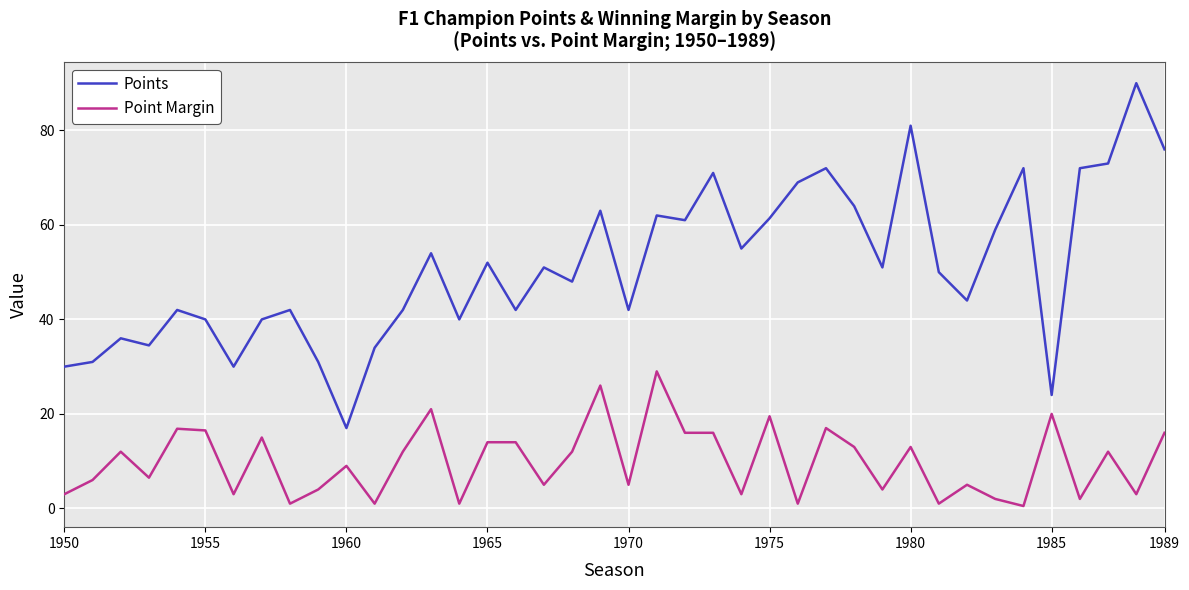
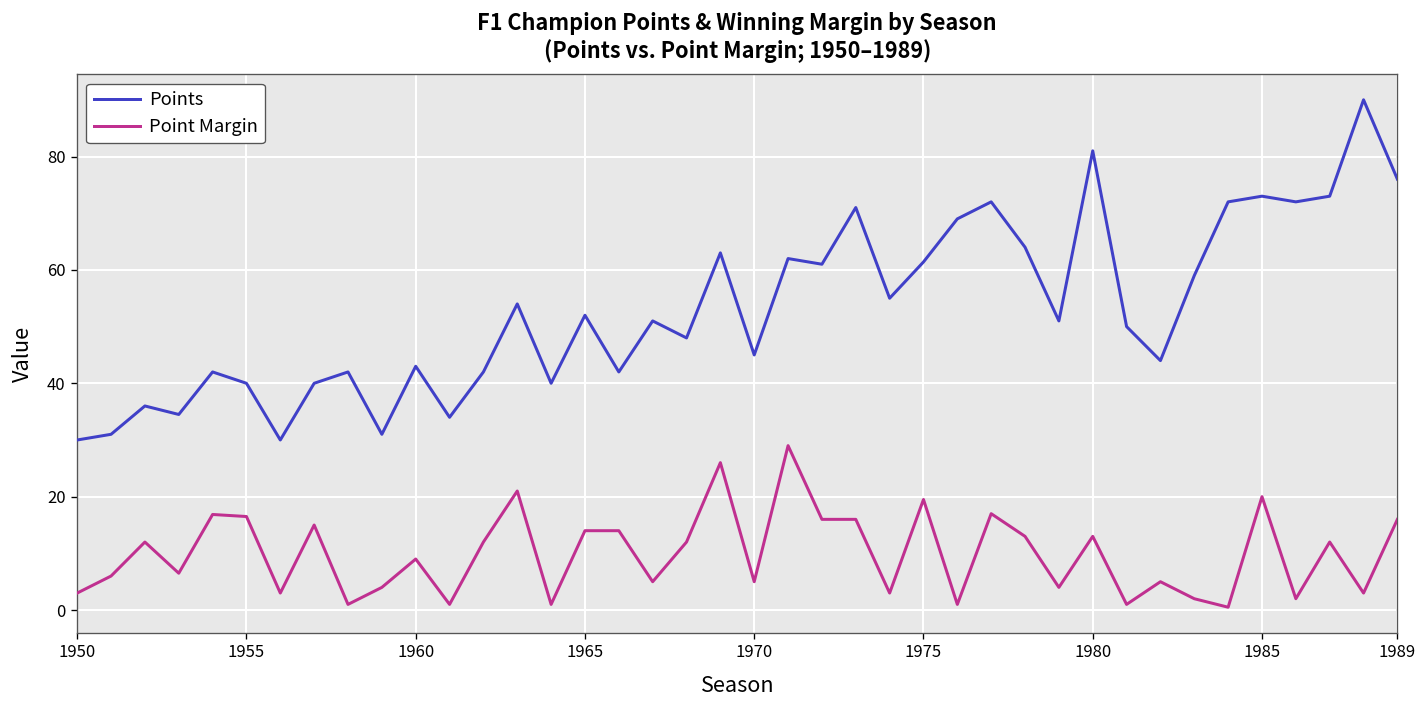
Points, 1960: 17 -> 43
Points, 1970: 42 -> 45
Points, 1985: 24 -> 73
